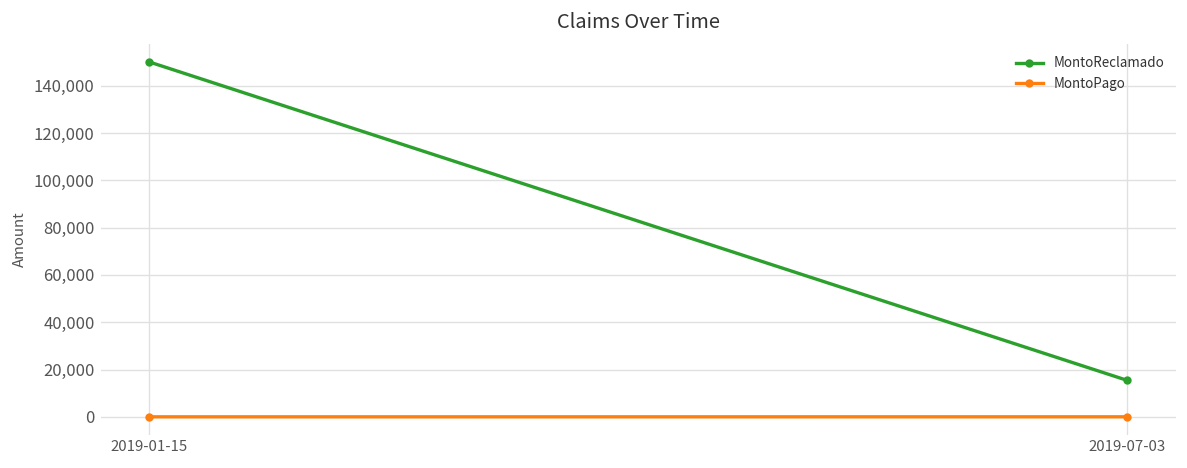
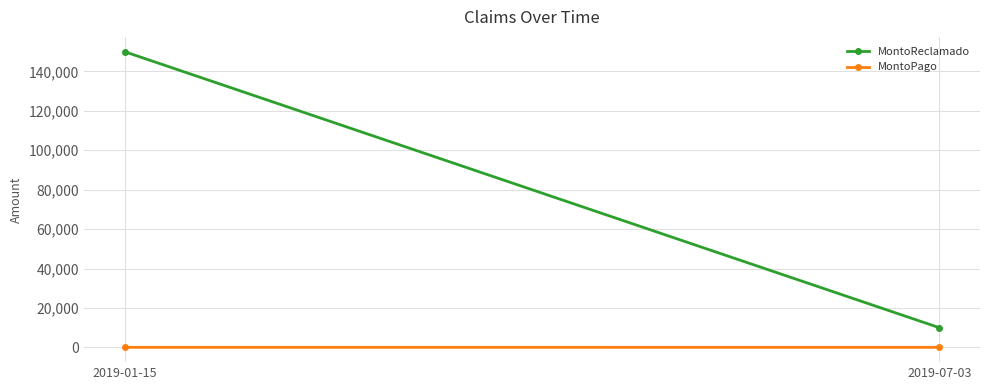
MontoReclamado, 2019-07-03: 15,000 -> 10,000
